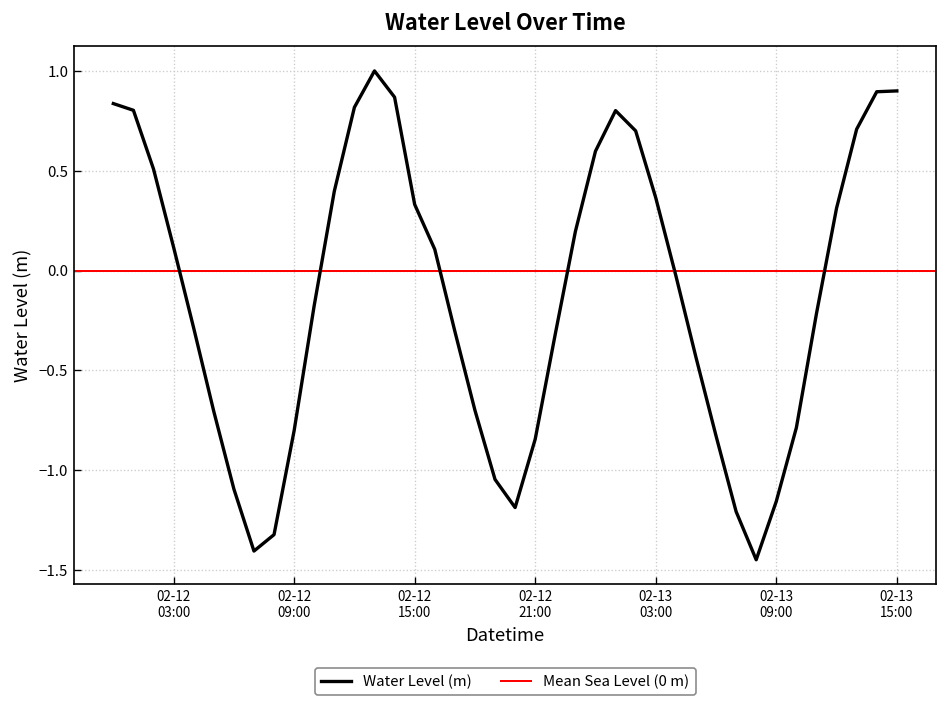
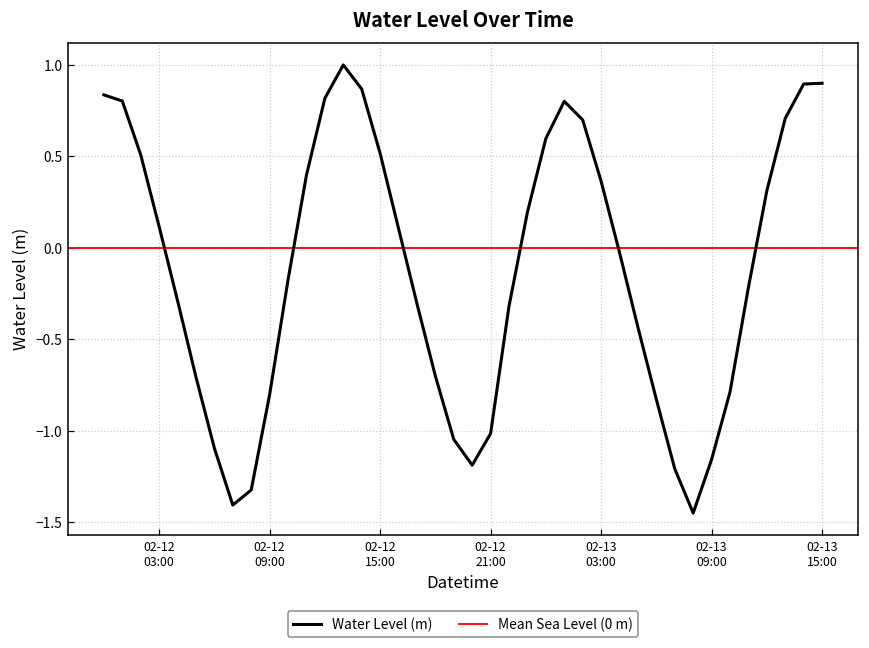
02-12 15:00: 0.33 -> 0.52
02-12 21:00: -0.84 -> -1.01
